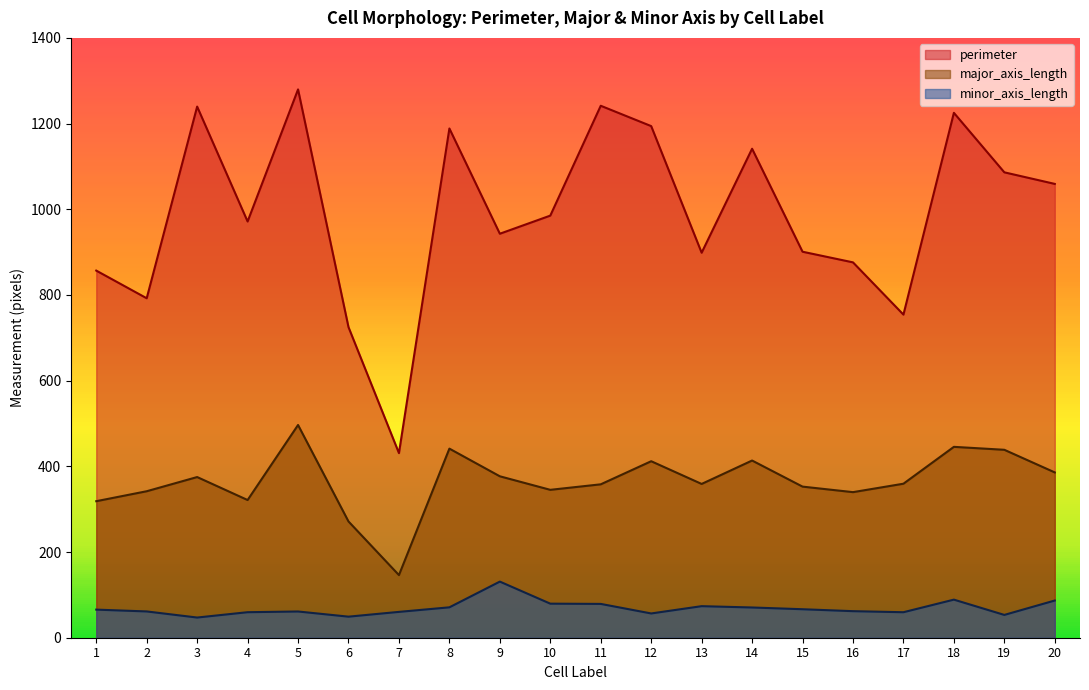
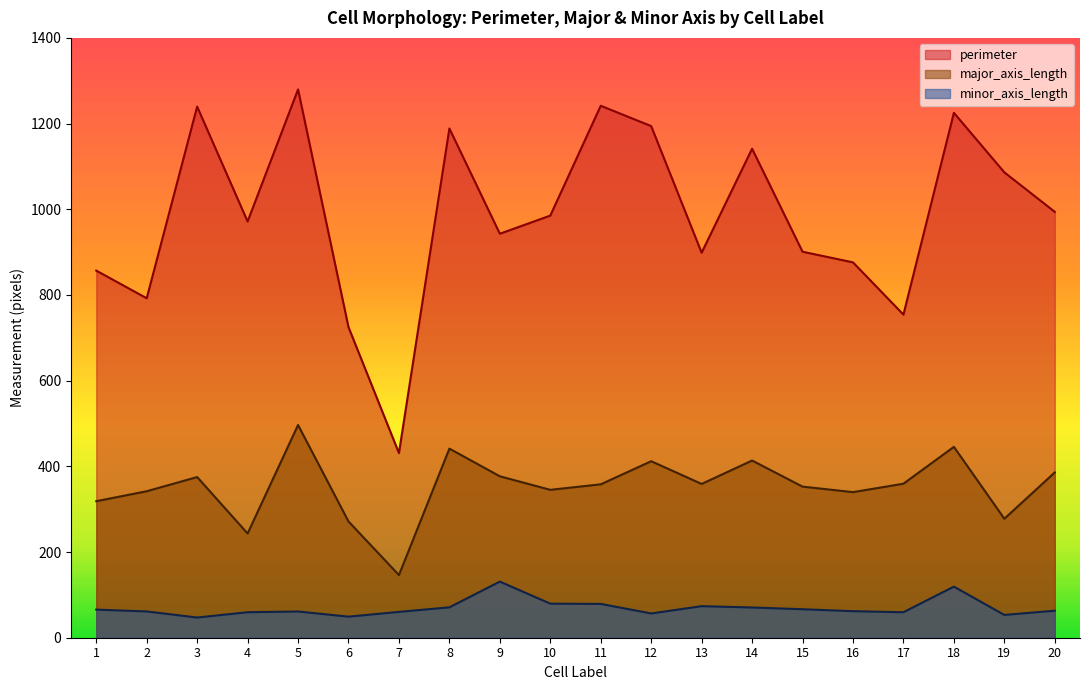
major_axis_length, 4: 320 -> 240
minor_axis_length, 18: 90 -> 120
major_axis_length, 19: 440 -> 280
perimeter, 20: 1060 -> 990
minor_axis_length, 20: 90 -> 60
